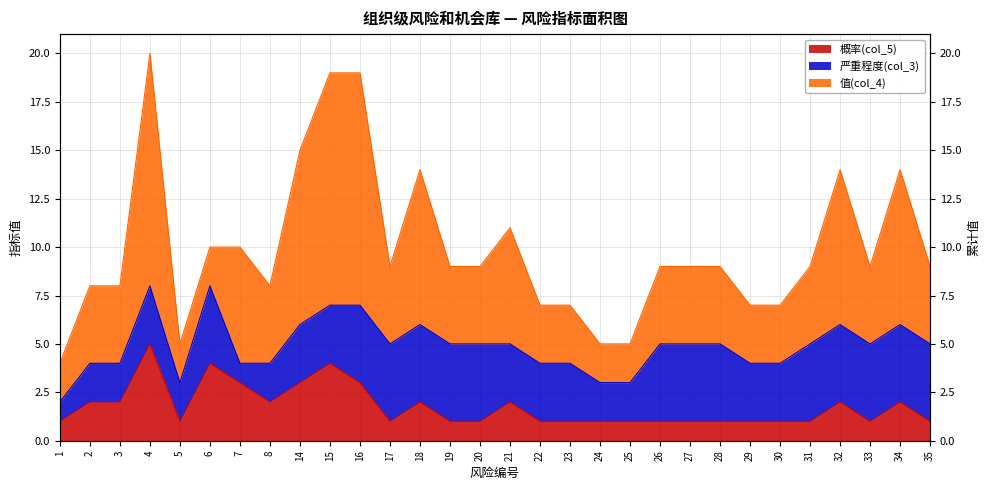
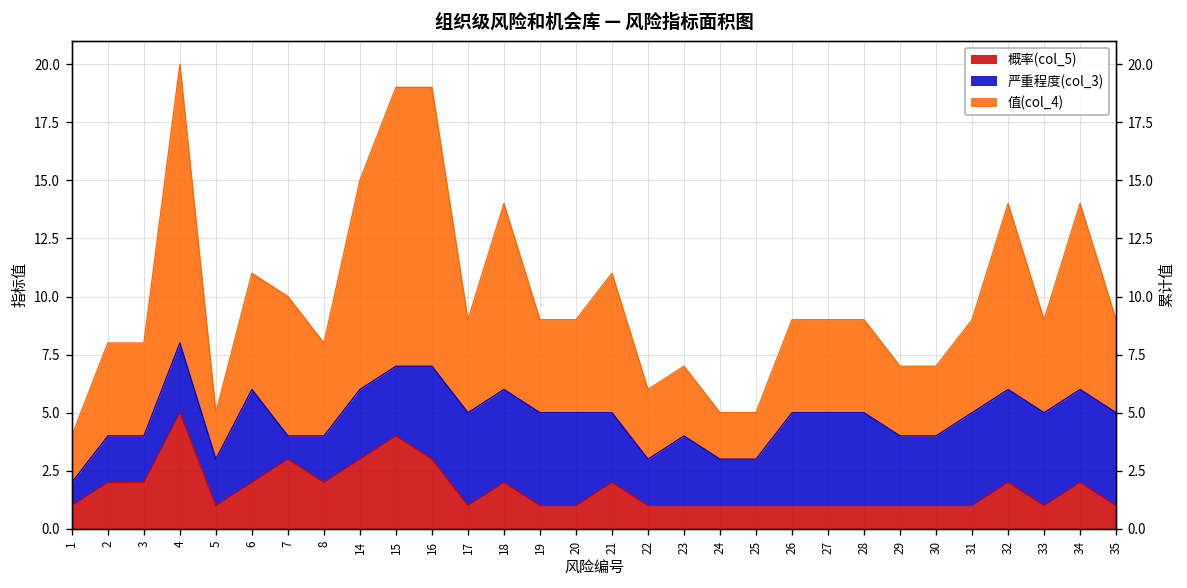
概率(col_5), 6: 4 -> 2
值(col_4), 6: 2 -> 5
严重程度(col_3), 22: 3 -> 2
